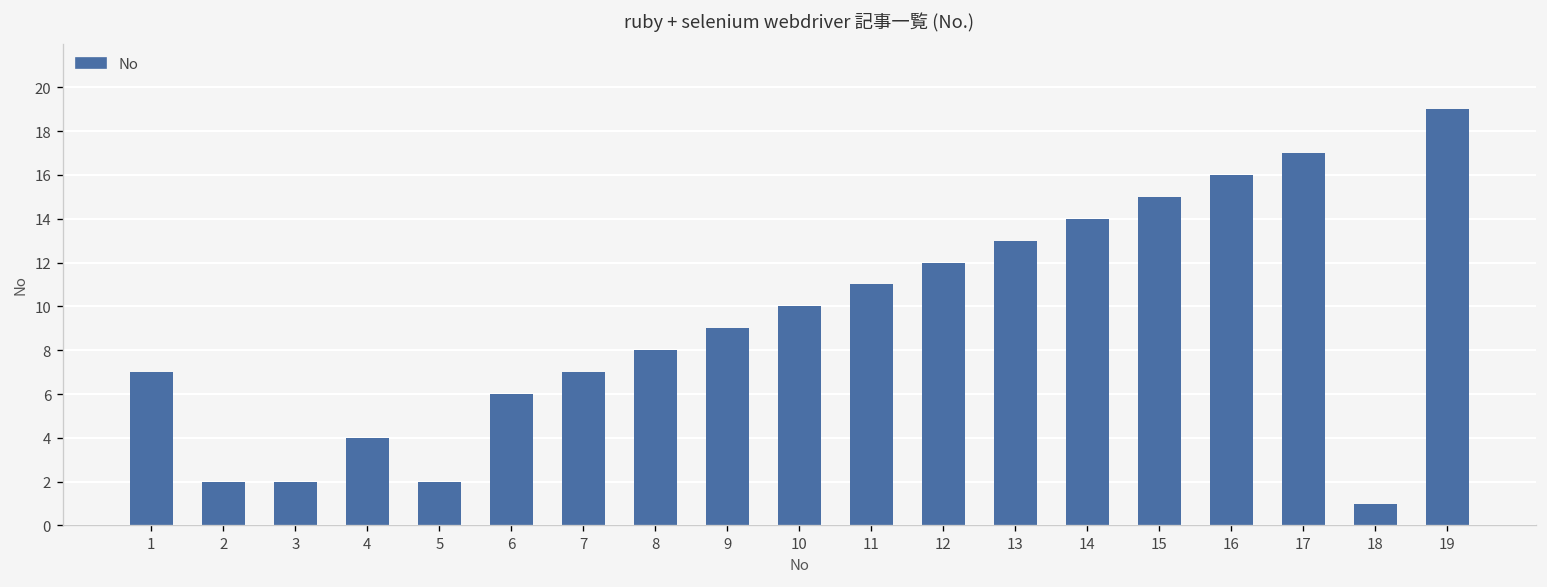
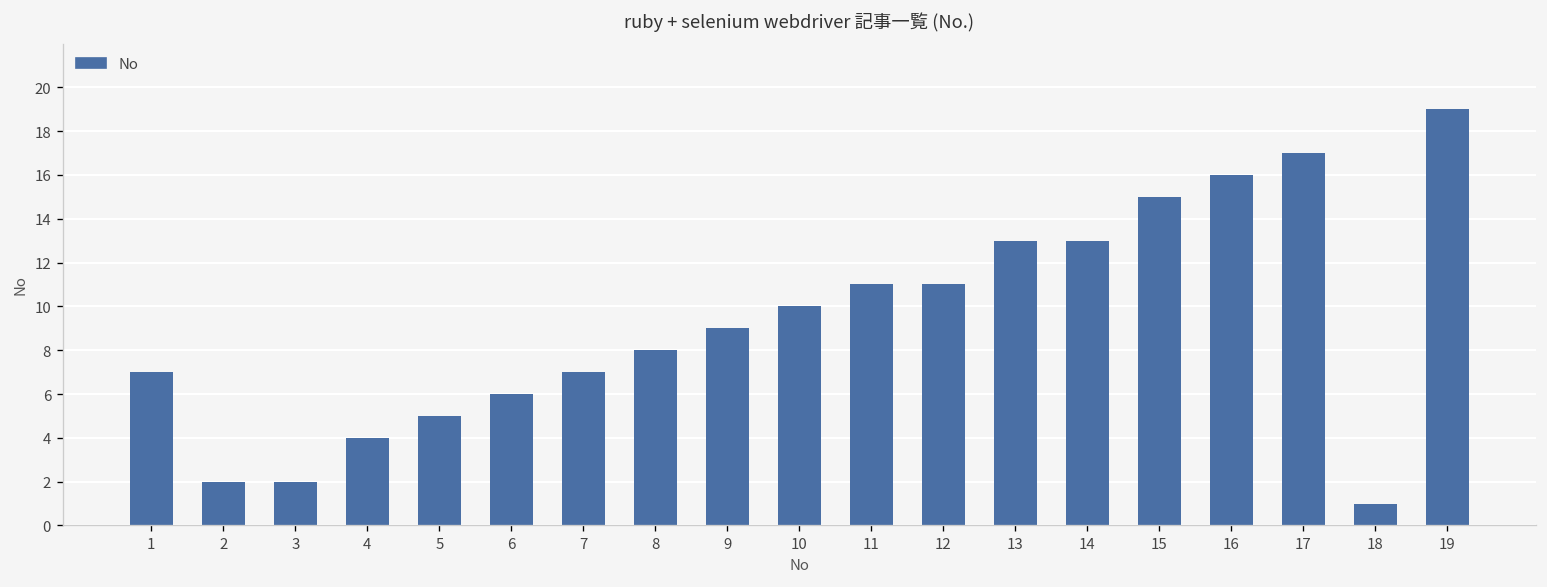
5: 2 -> 5
12: 12 -> 11
14: 14 -> 13
